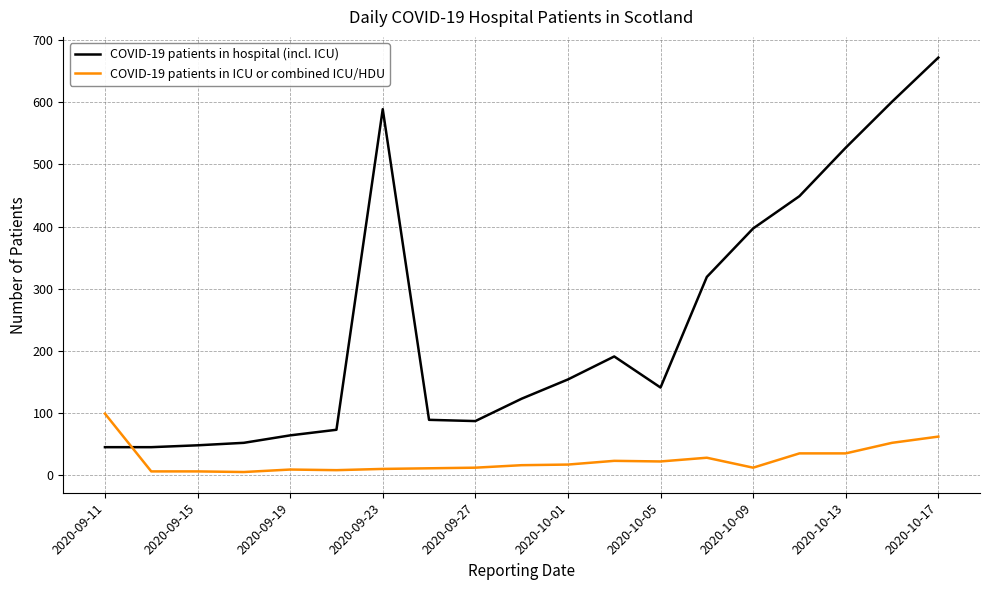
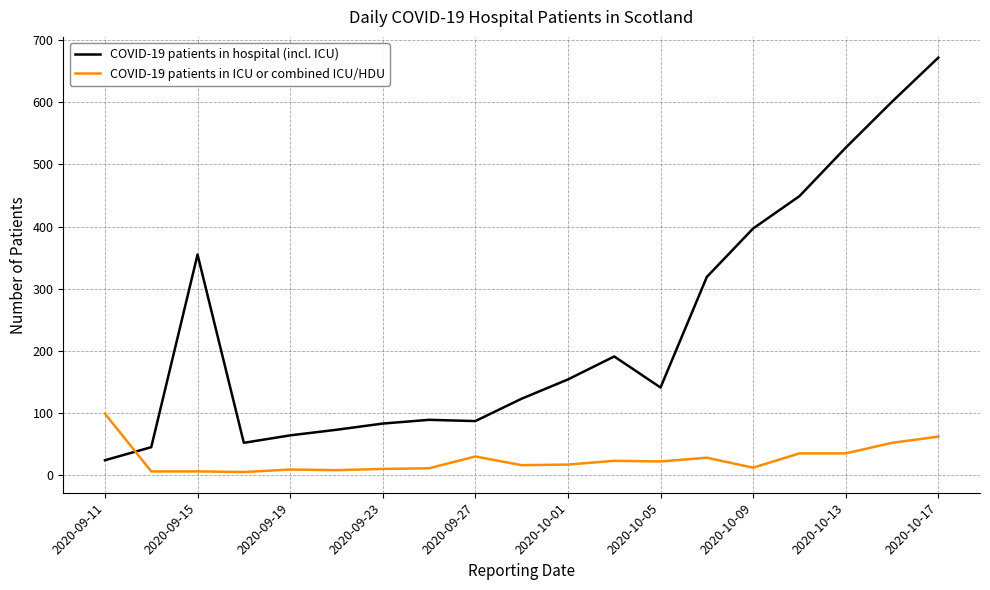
COVID-19 patients in hospital (incl. ICU), 2020-09-11: 50 -> 20
COVID-19 patients in hospital (incl. ICU), 2020-09-15: 50 -> 360
COVID-19 patients in hospital (incl. ICU), 2020-09-23: 590 -> 80
COVID-19 patients in ICU or combined ICU/HDU, 2020-09-27: 10 -> 30
